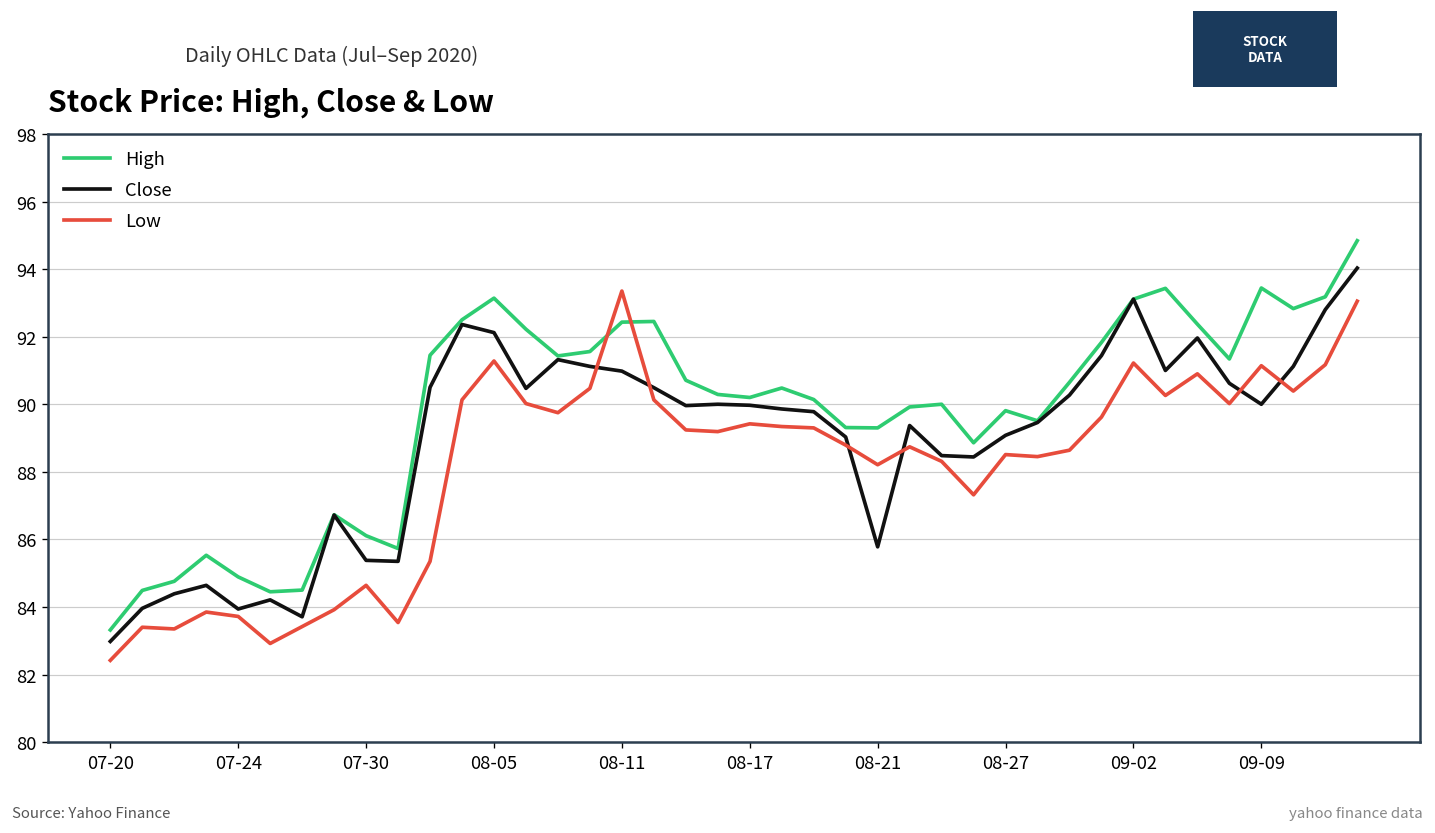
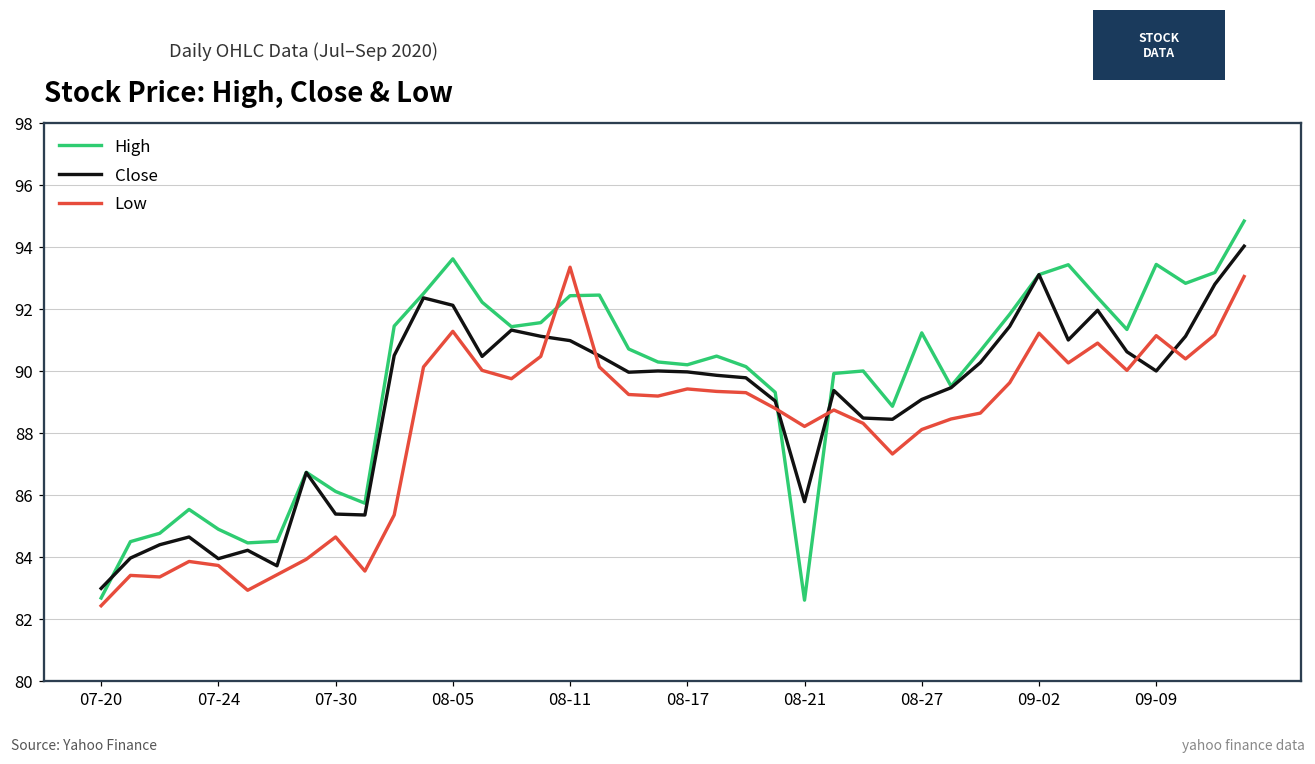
High, 07-20: 83.3 -> 82.7
High, 08-05: 93.1 -> 93.6
High, 08-21: 89.3 -> 82.6
High, 08-27: 89.8 -> 91.2
Low, 08-27: 88.5 -> 88.1
